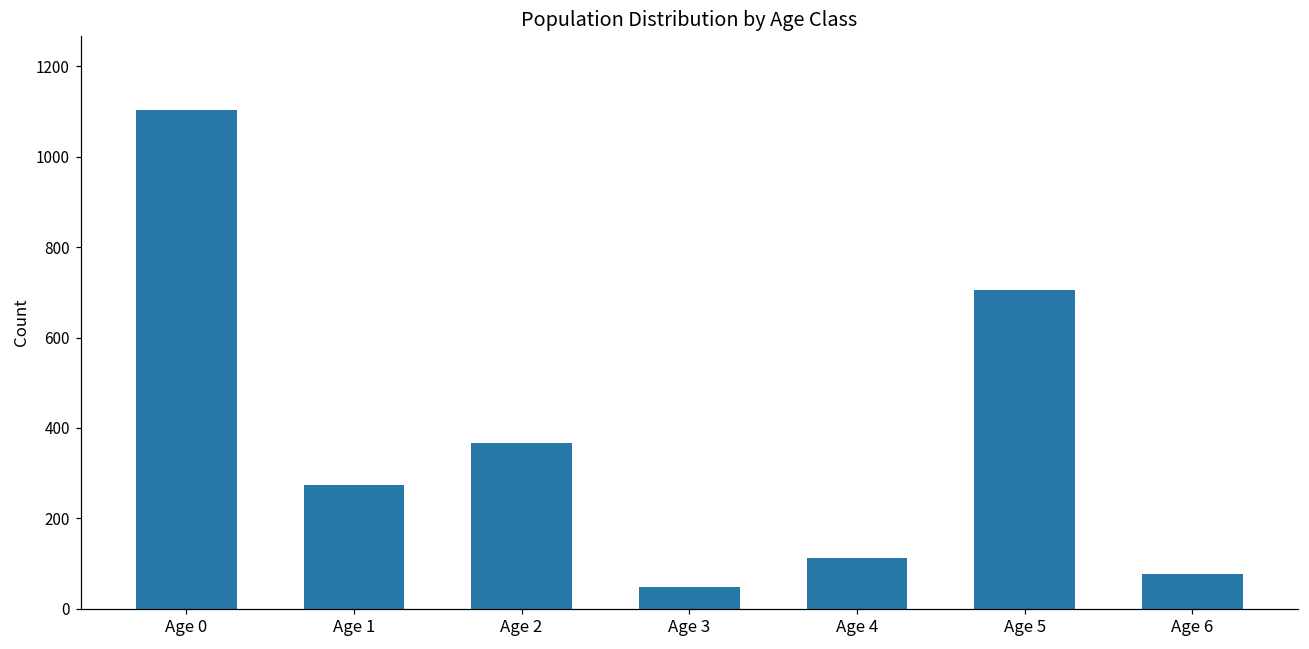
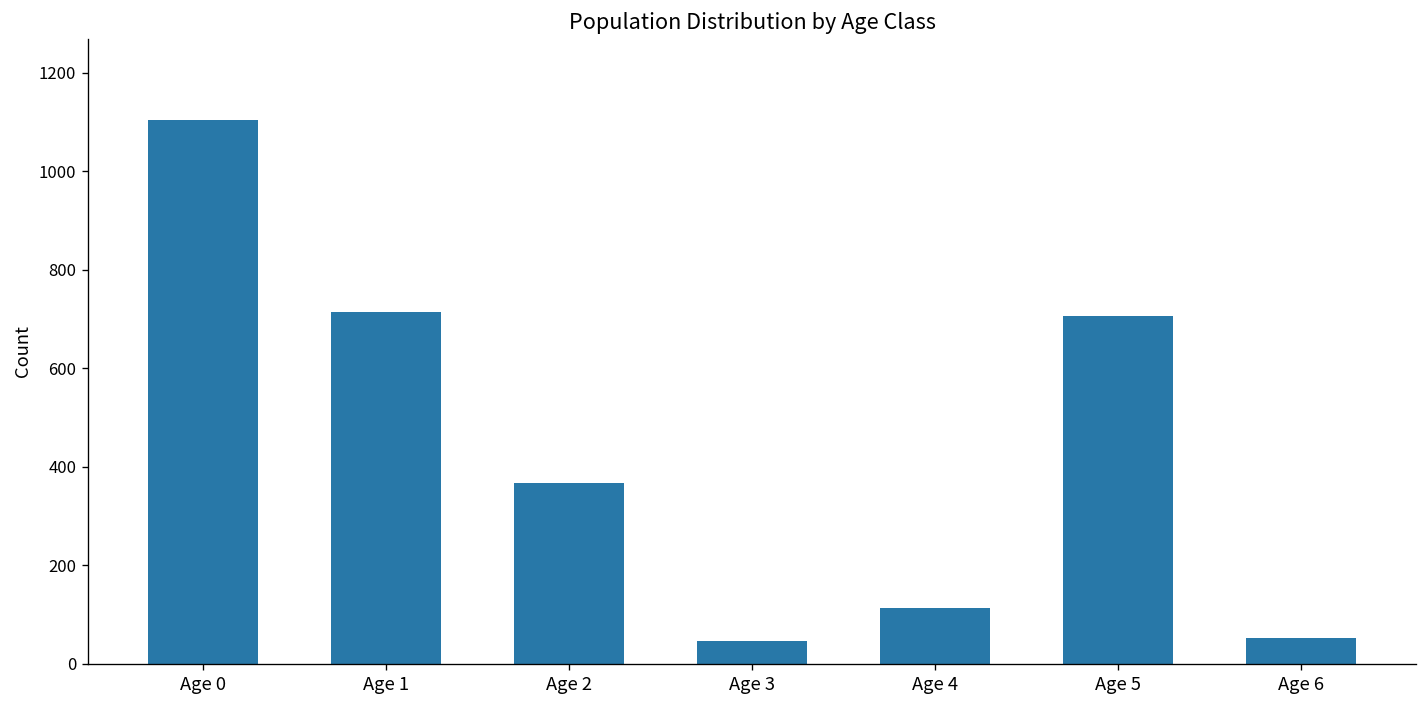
Age 1: 270 -> 720
Age 6: 80 -> 50
